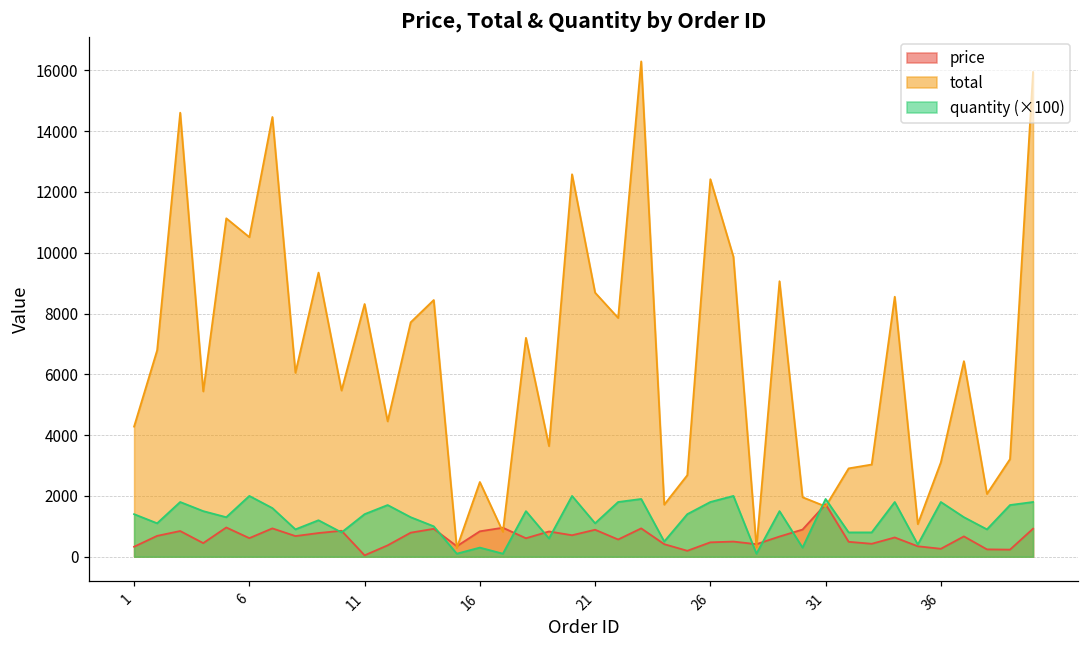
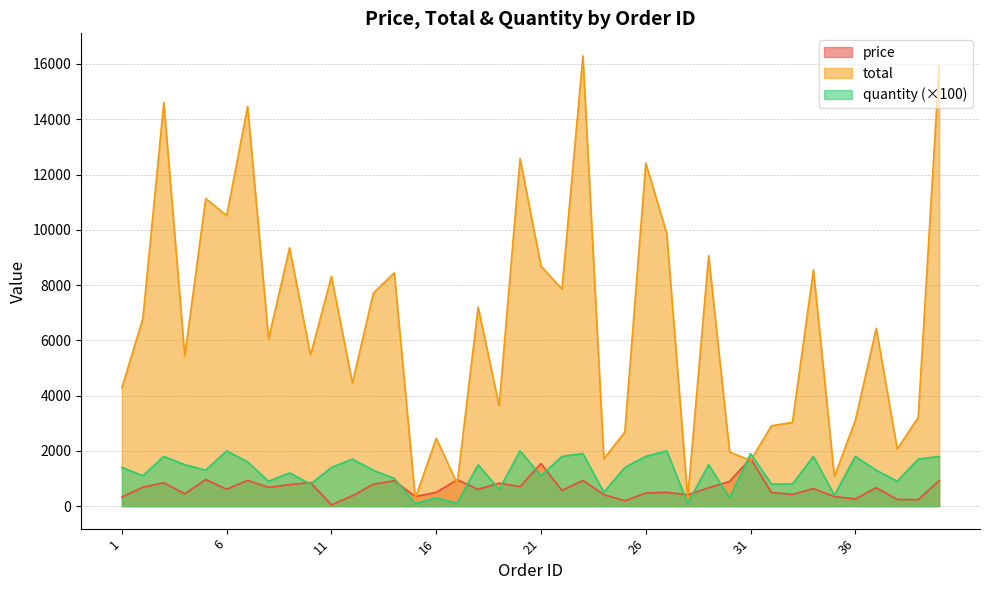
price, 16: 800 -> 500
price, 21: 900 -> 1500
